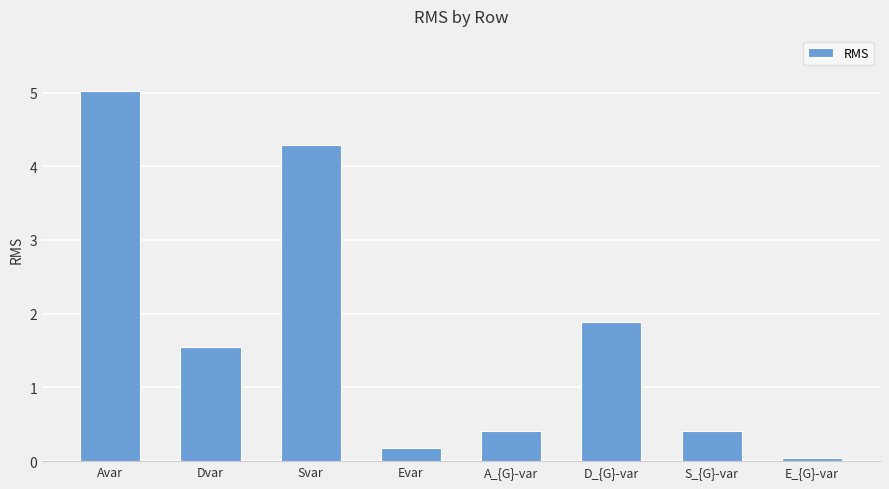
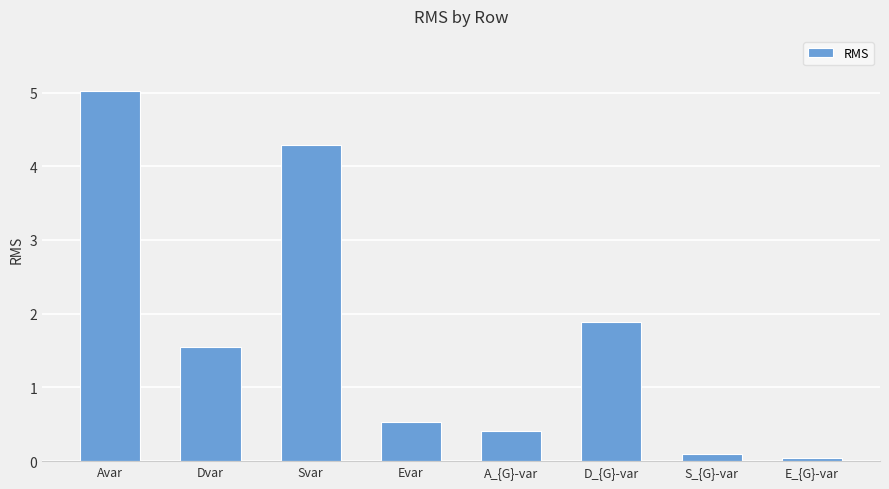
Evar: 0.2 -> 0.5
S_{G}-var: 0.4 -> 0.1
